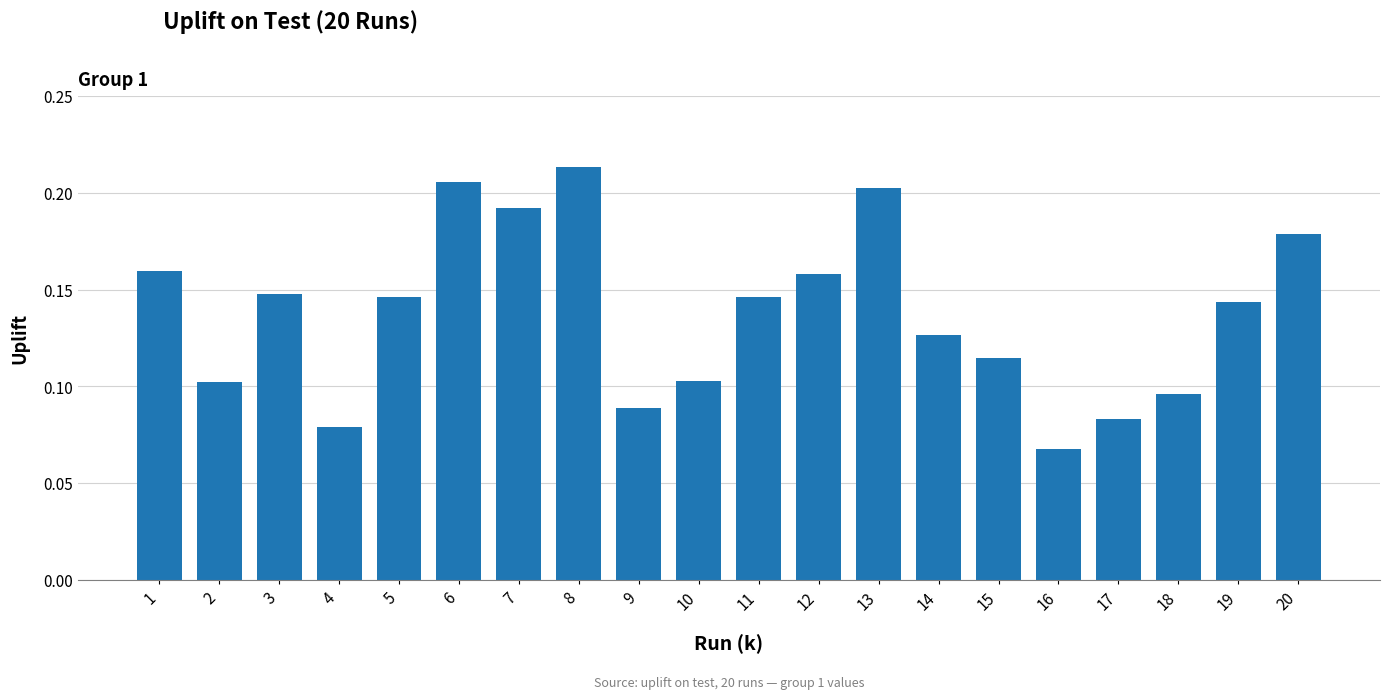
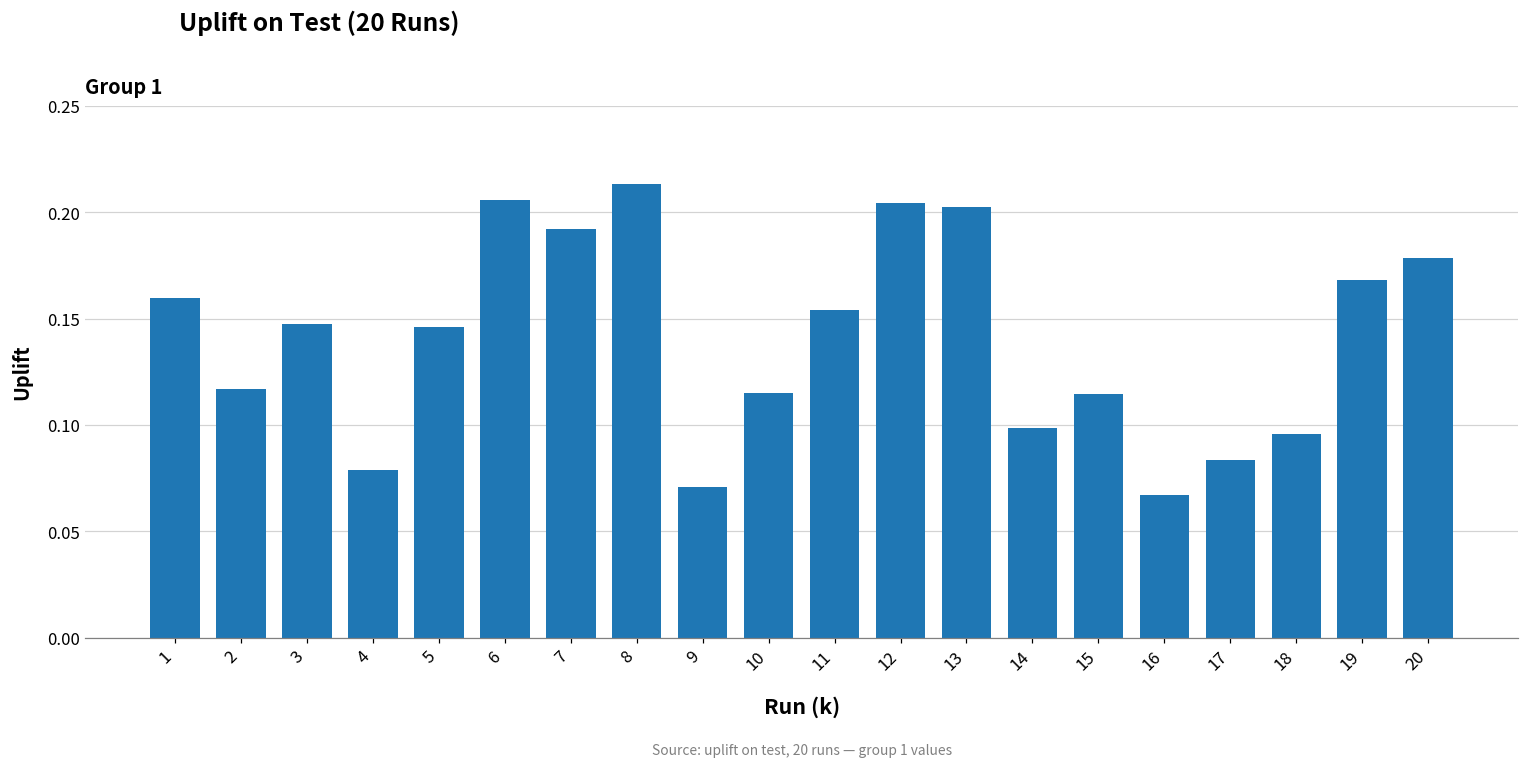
2: 0.102 -> 0.117
9: 0.089 -> 0.071
10: 0.103 -> 0.115
11: 0.146 -> 0.154
12: 0.158 -> 0.204
14: 0.127 -> 0.098
19: 0.143 -> 0.168
